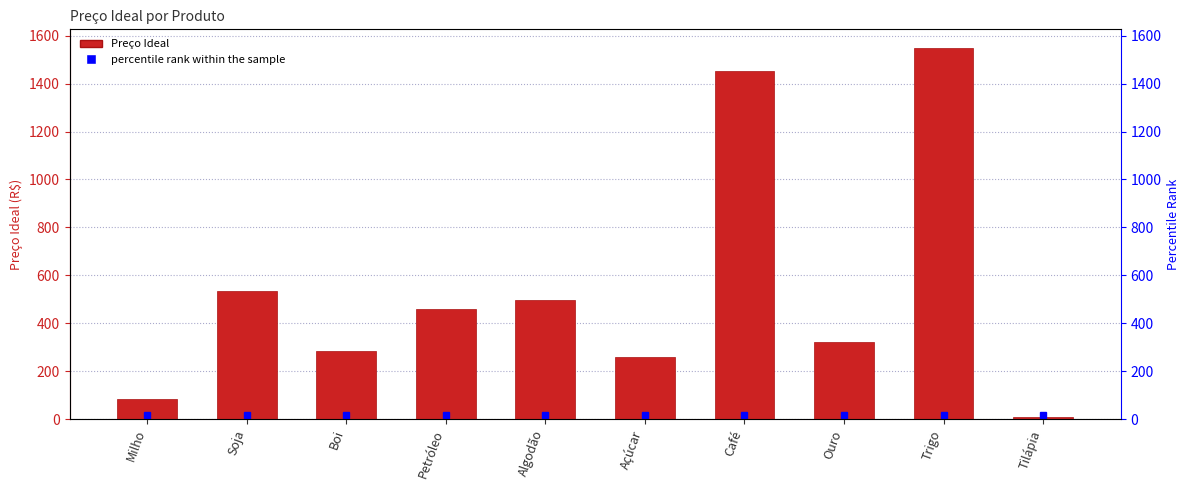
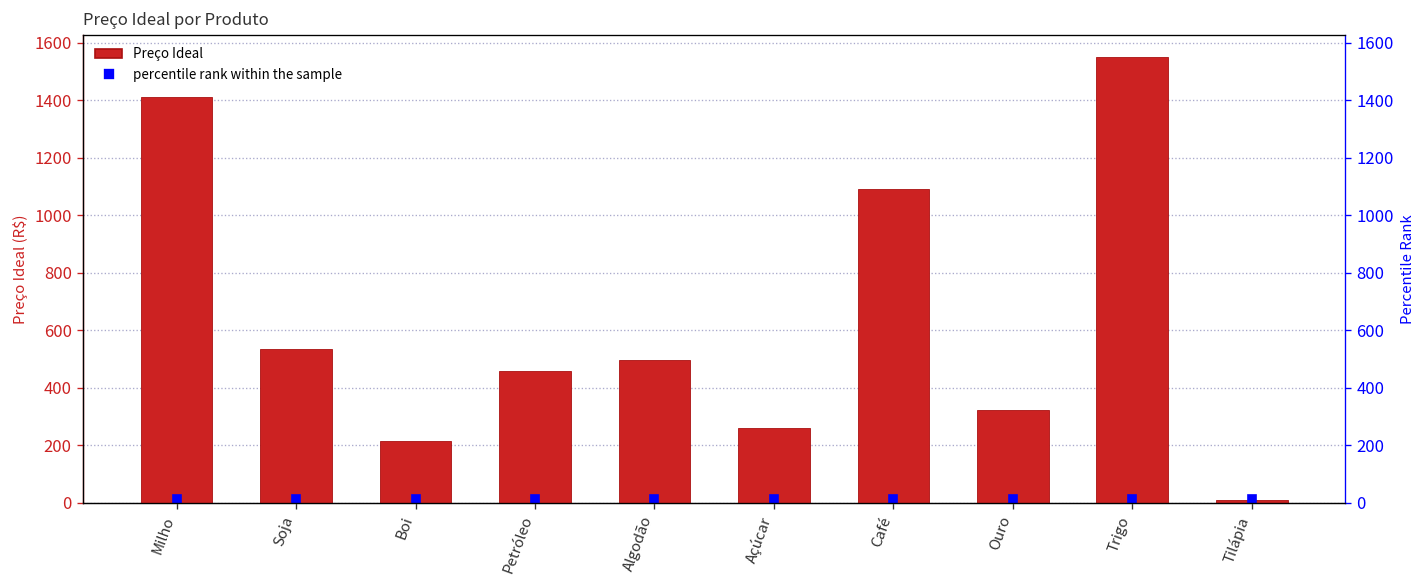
Preço Ideal, Milho: 90 -> 1410
Preço Ideal, Boi: 280 -> 220
Preço Ideal, Café: 1450 -> 1090
